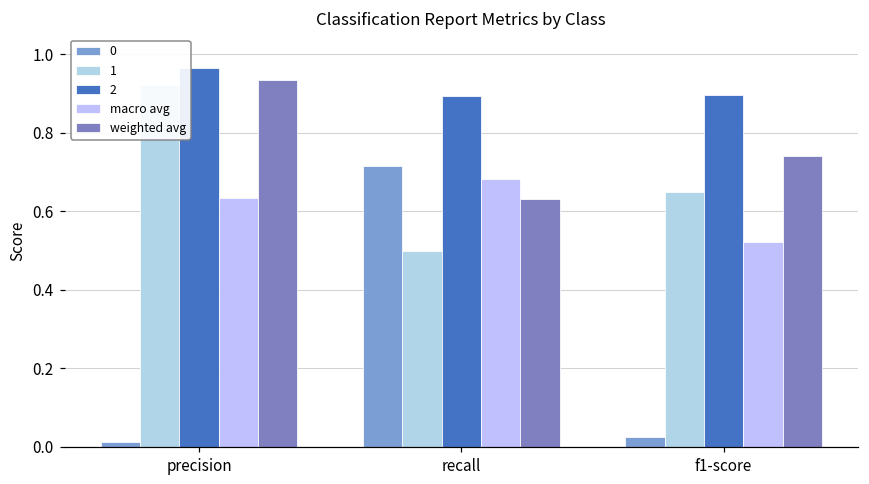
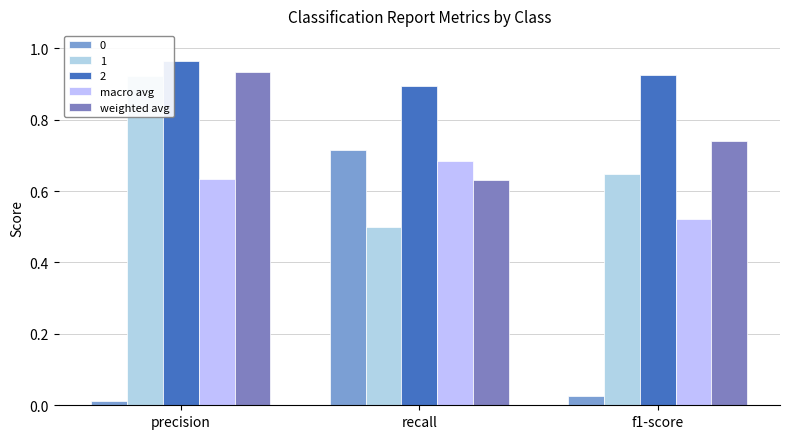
2, f1-score: 0.90 -> 0.93
